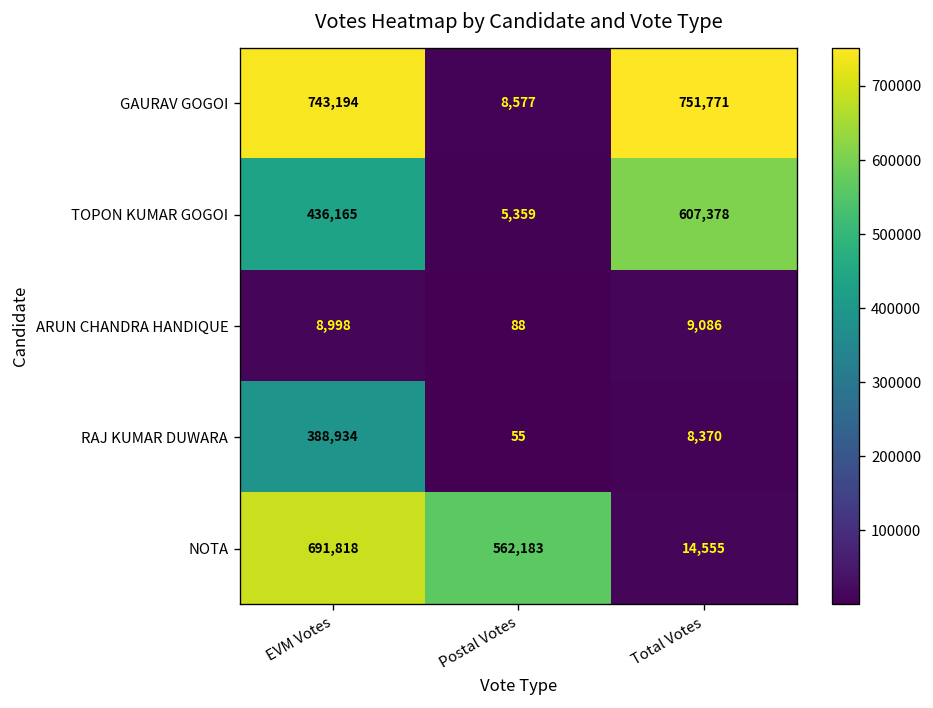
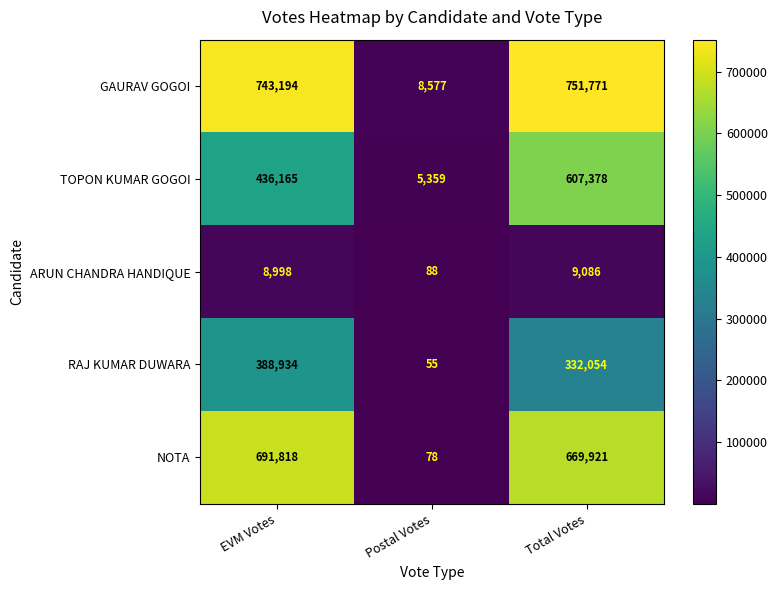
RAJ KUMAR DUWARA, Total Votes: 8,370 -> 332,054
NOTA, Postal Votes: 562,183 -> 78
NOTA, Total Votes: 14,555 -> 669,921
